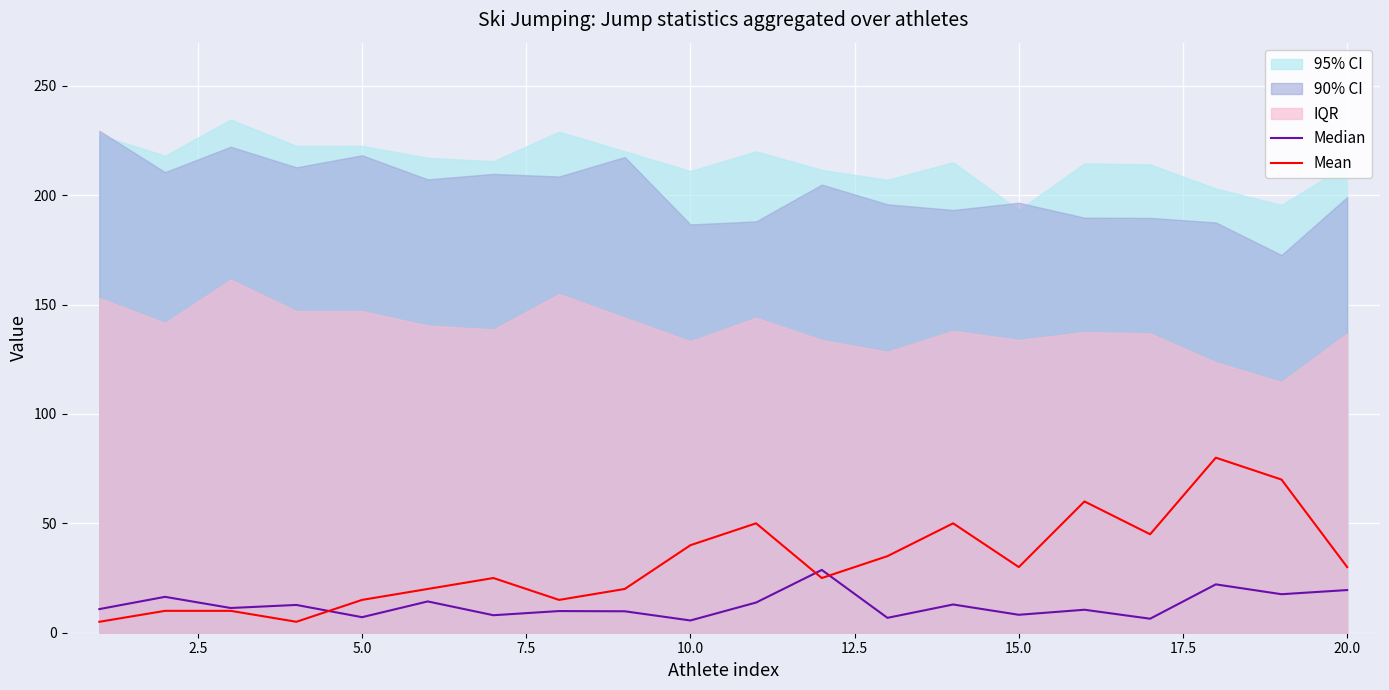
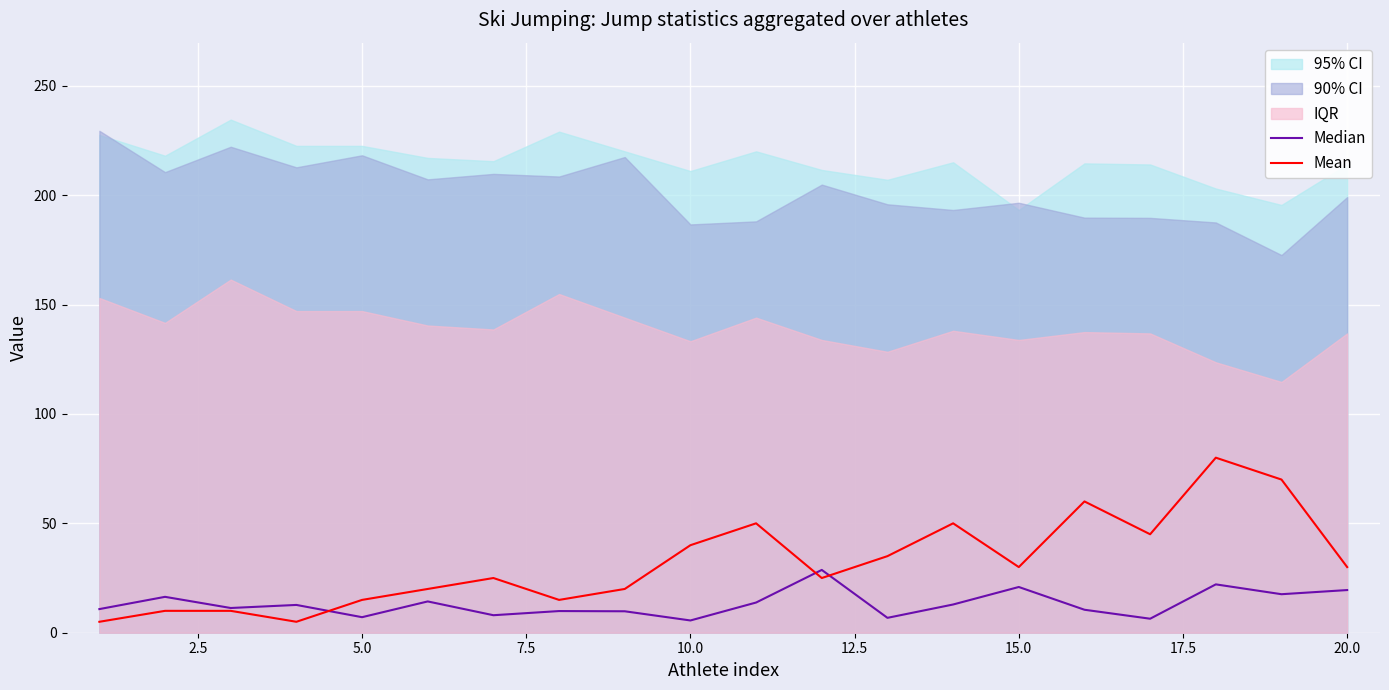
Median, 15.0: 8 -> 21
